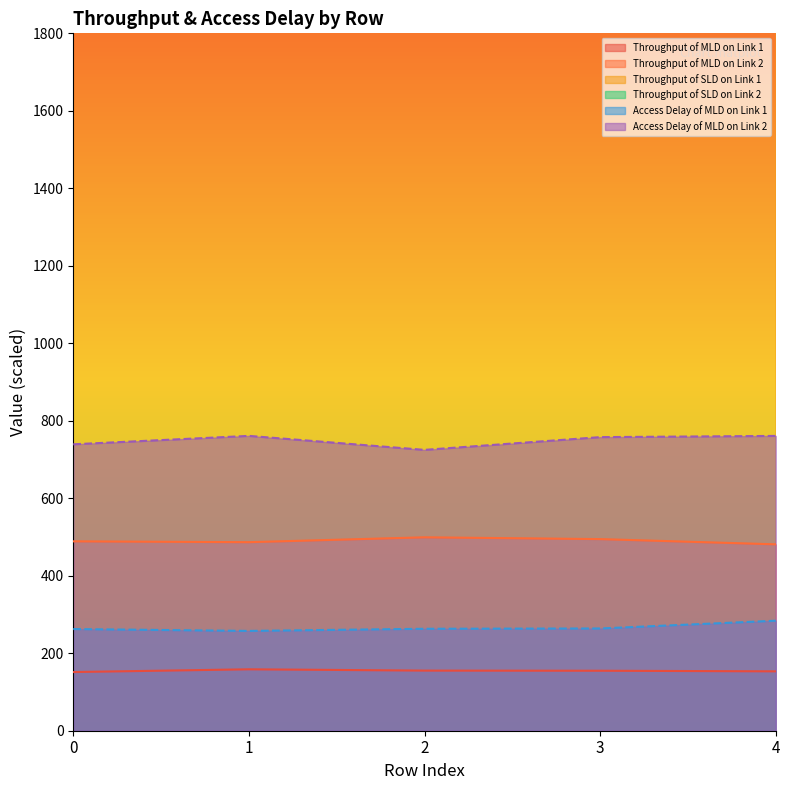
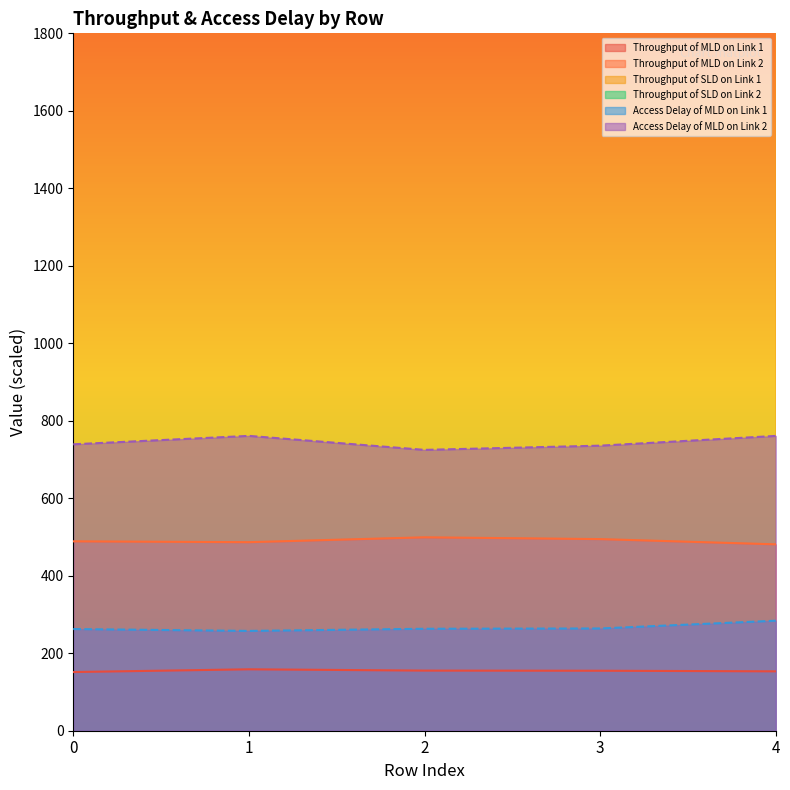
Access Delay of MLD on Link 2, 3: 760 -> 740
